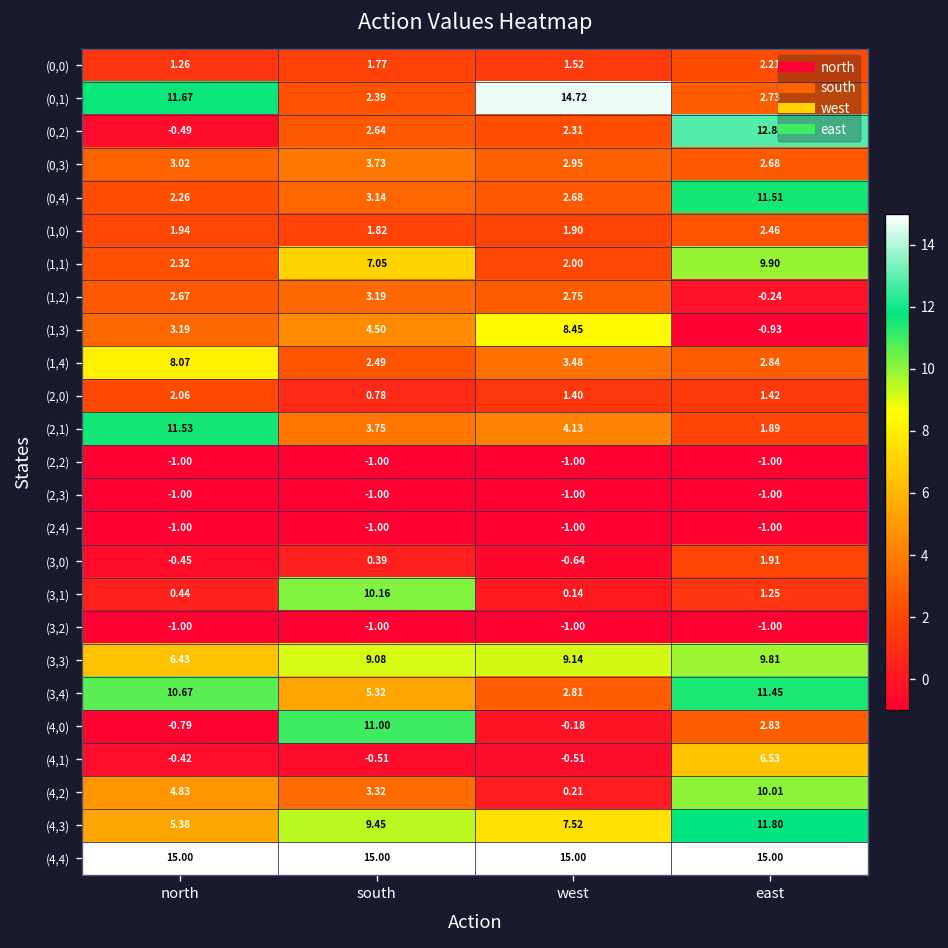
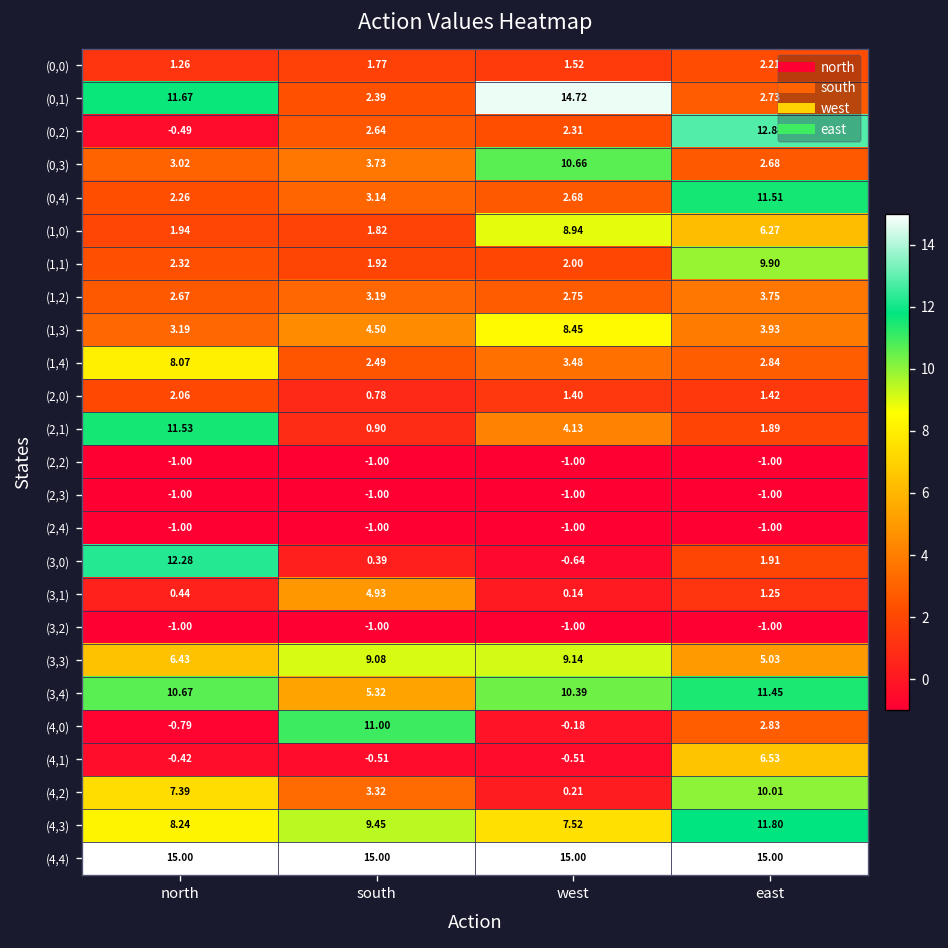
(0,3), west: 2.95 -> 10.66
(1,0), west: 1.90 -> 8.94
(1,0), east: 2.46 -> 6.27
(1,1), south: 7.05 -> 1.92
(1,2), east: -0.24 -> 3.75
(1,3), east: -0.93 -> 3.93
(2,1), south: 3.75 -> 0.90
(3,0), north: -0.45 -> 12.28
(3,1), south: 10.16 -> 4.93
(3,3), east: 9.81 -> 5.03
(3,4), west: 2.81 -> 10.39
(4,2), north: 4.83 -> 7.39
(4,3), north: 5.38 -> 8.24
